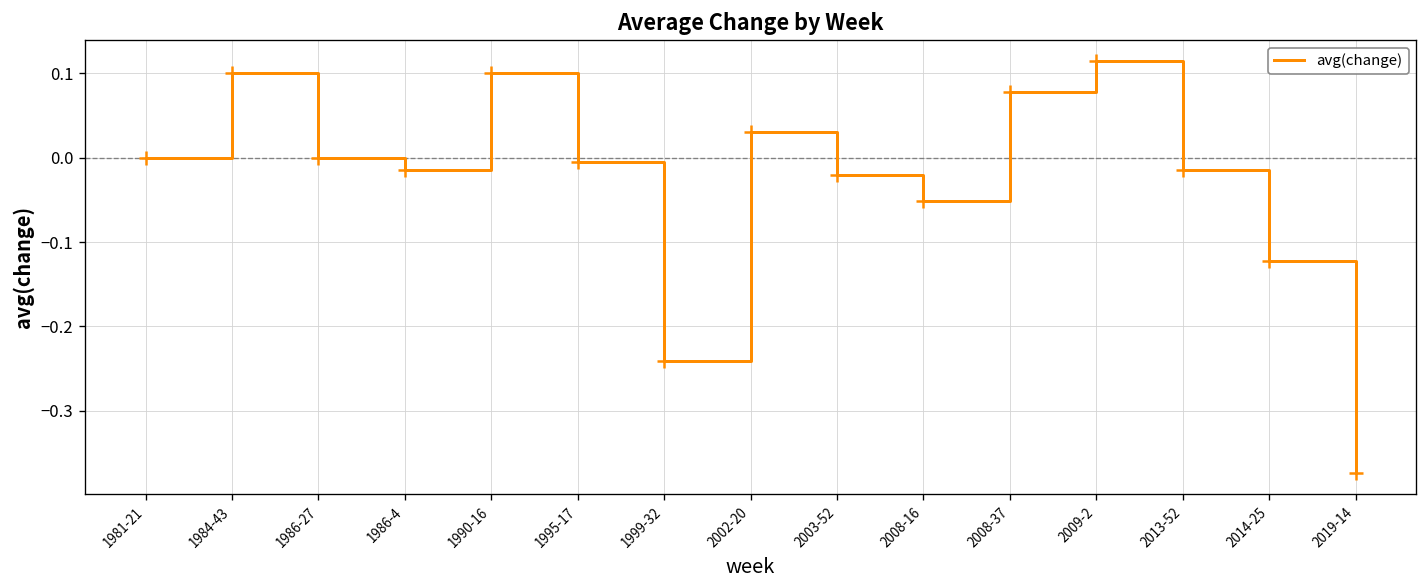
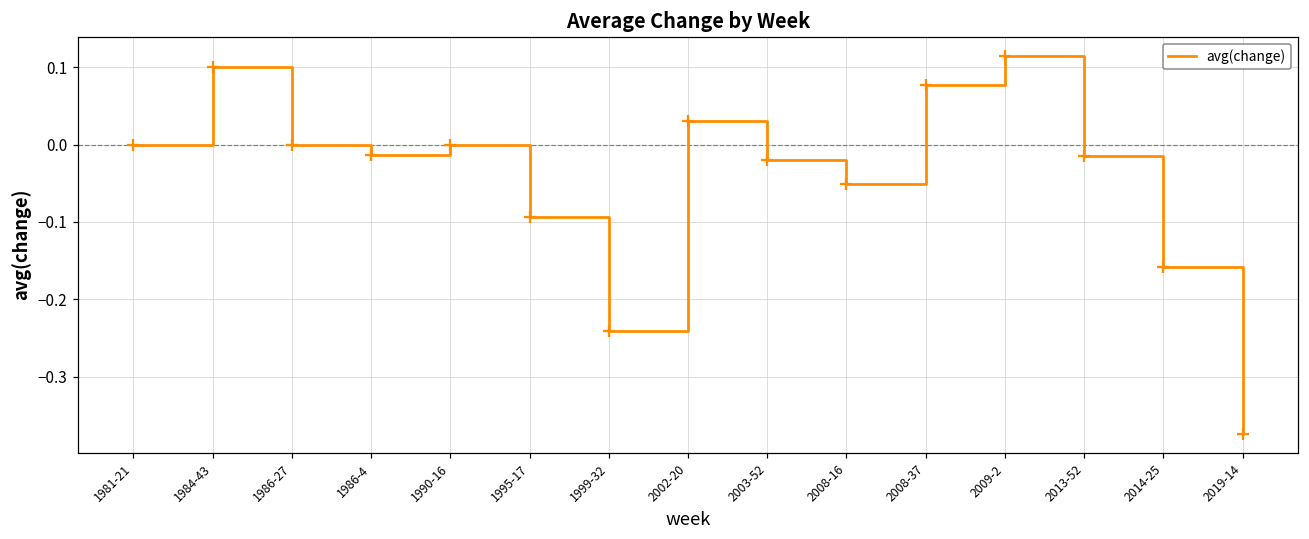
1990-16: 0.1 -> 0.0
1995-17: -0.01 -> -0.09
2014-25: -0.12 -> -0.16
